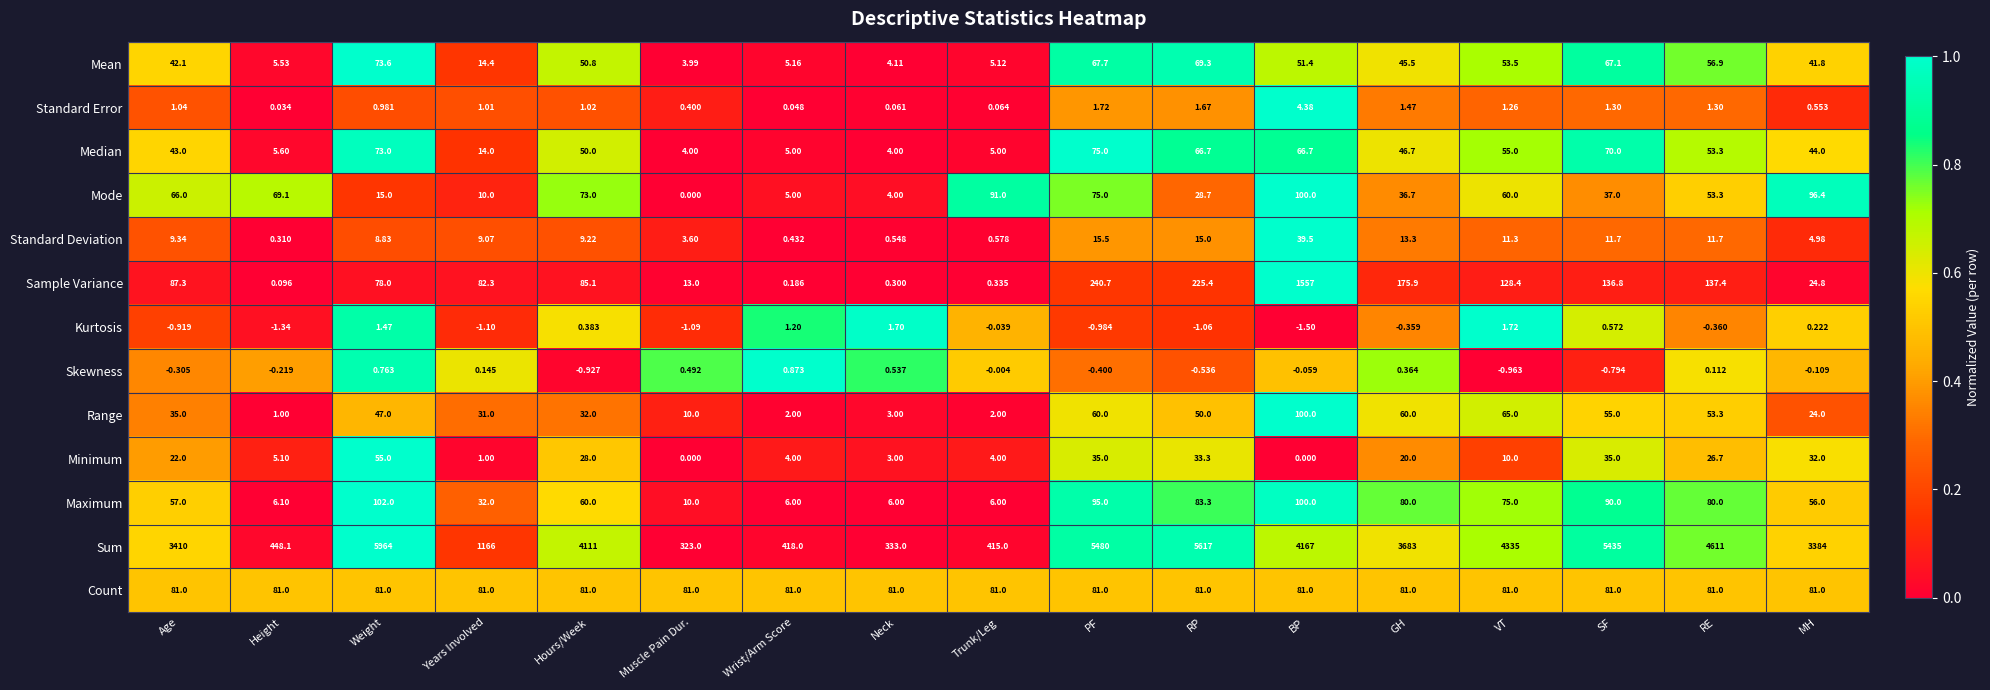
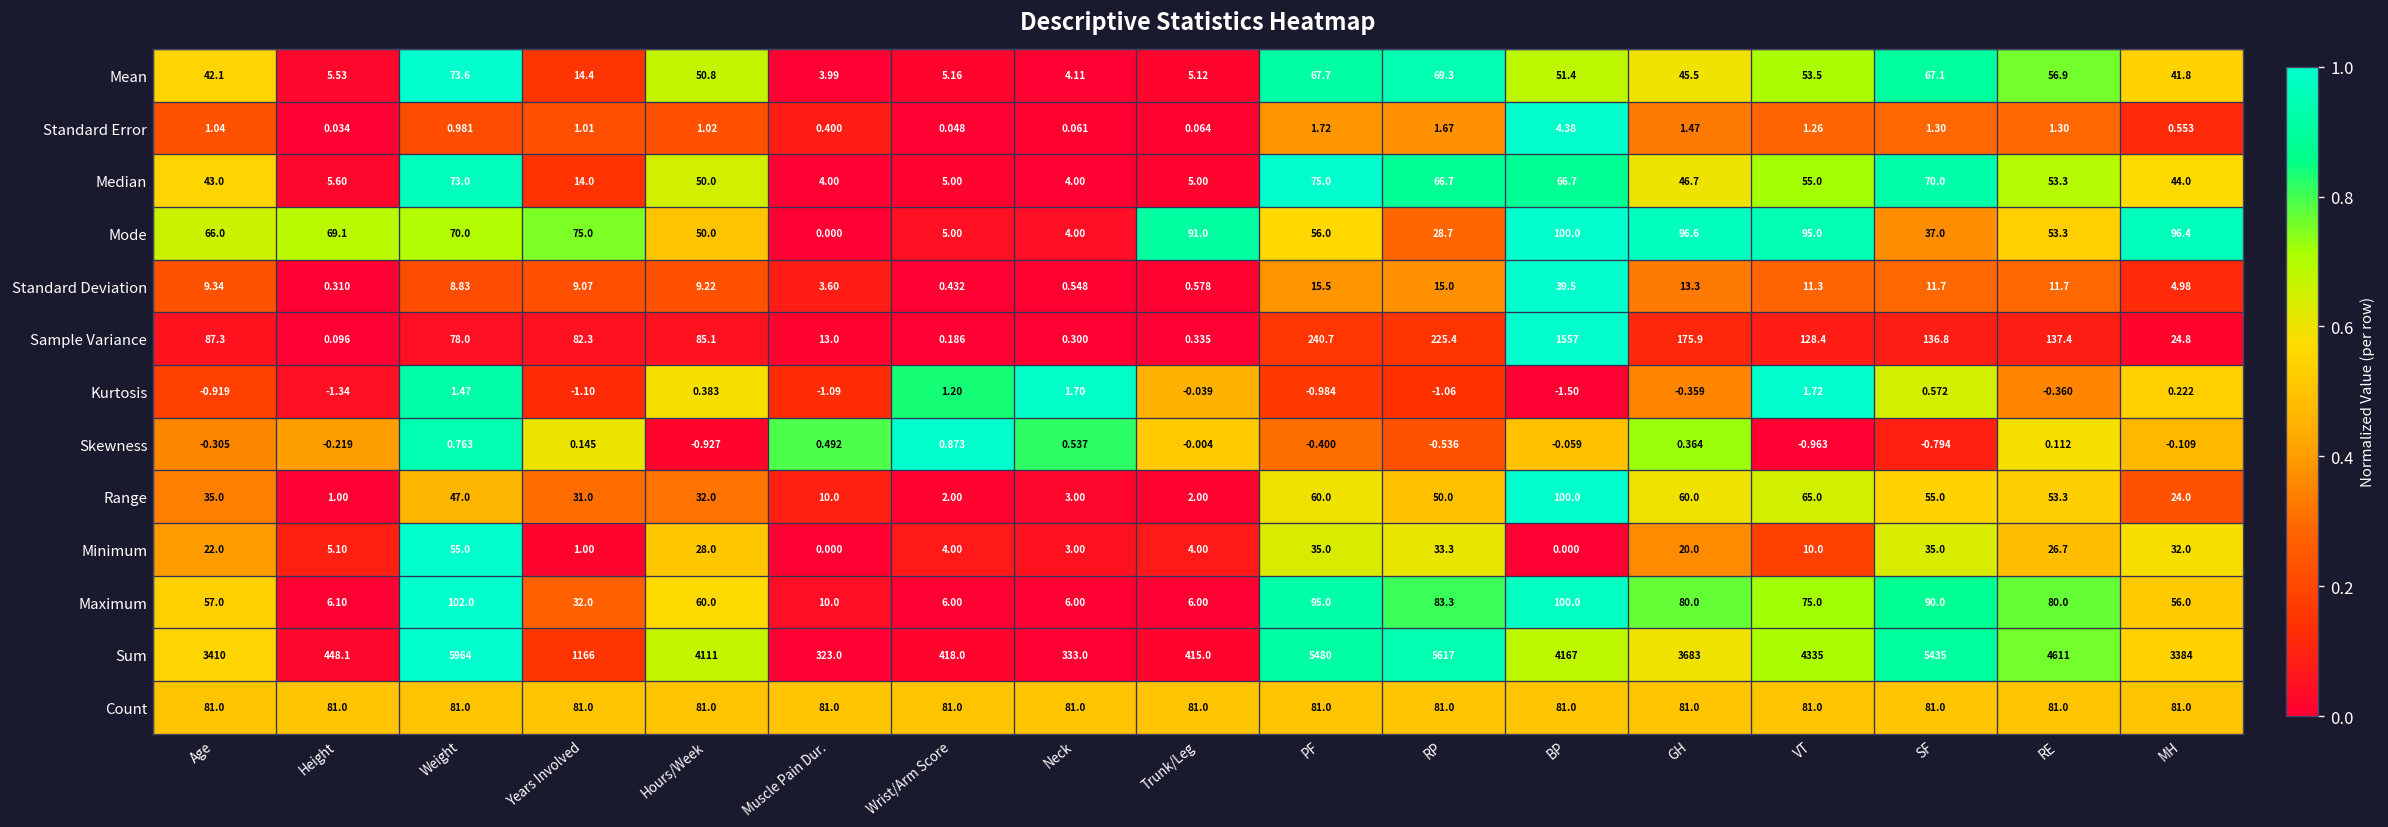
Mode, Weight: 15.0 -> 70.0
Mode, Years Involved: 10.0 -> 75.0
Mode, Hours/Week: 73.0 -> 50.0
Mode, PF: 75.0 -> 56.0
Mode, GH: 36.7 -> 96.6
Mode, VT: 60.0 -> 95.0
